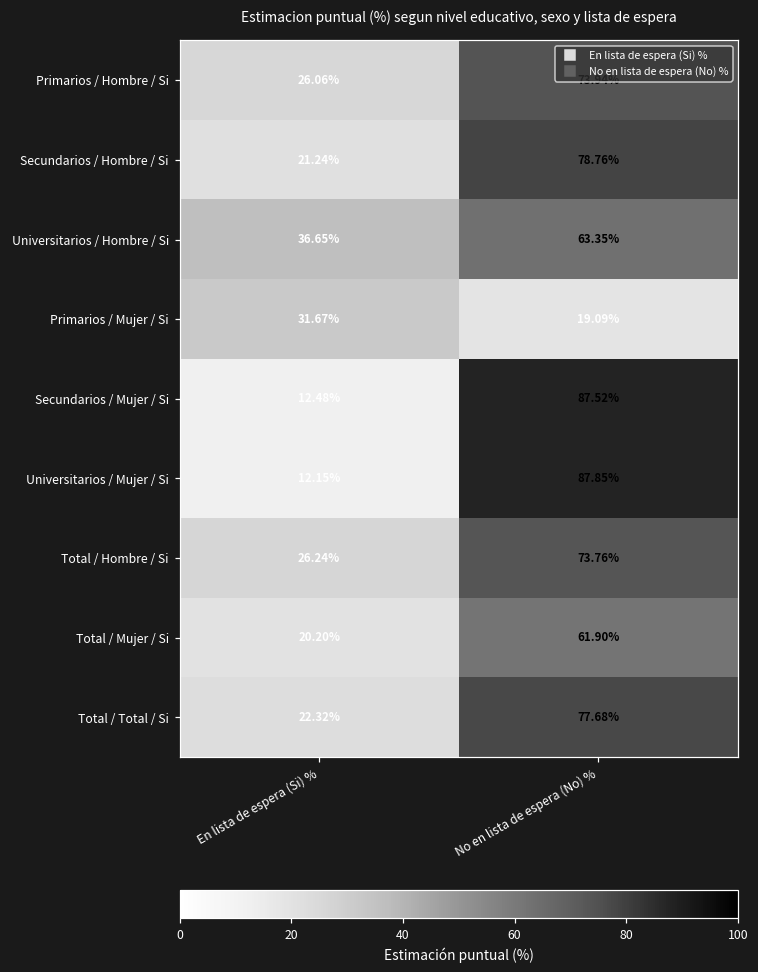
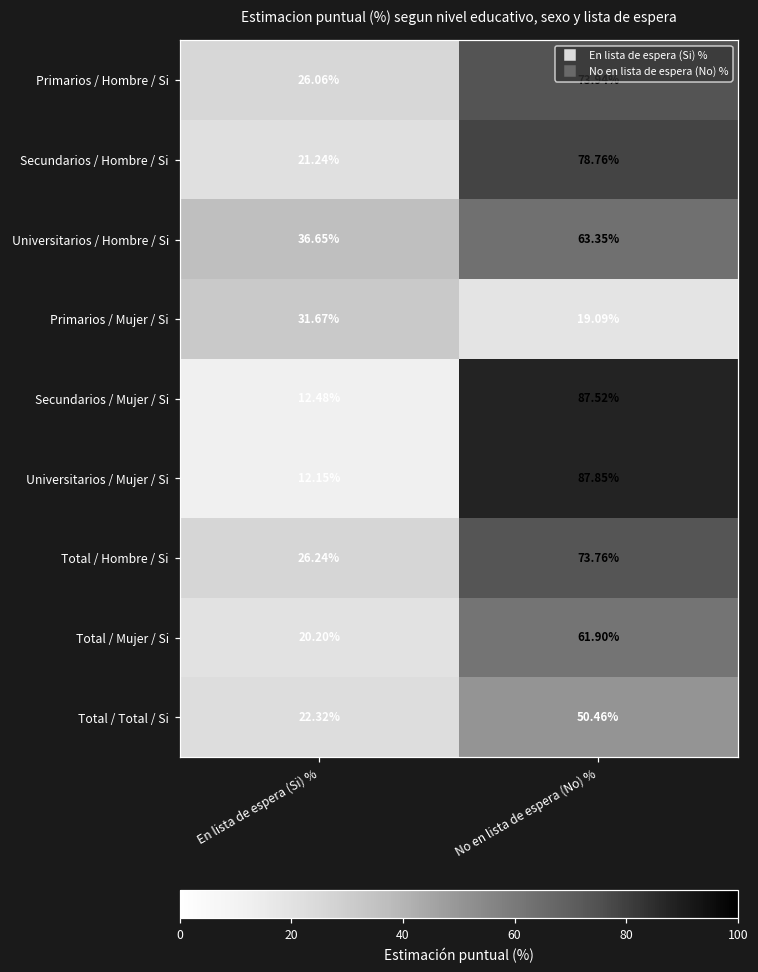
Total / Total / Si, No en lista de espera (No) %: 77.68% -> 50.46%
